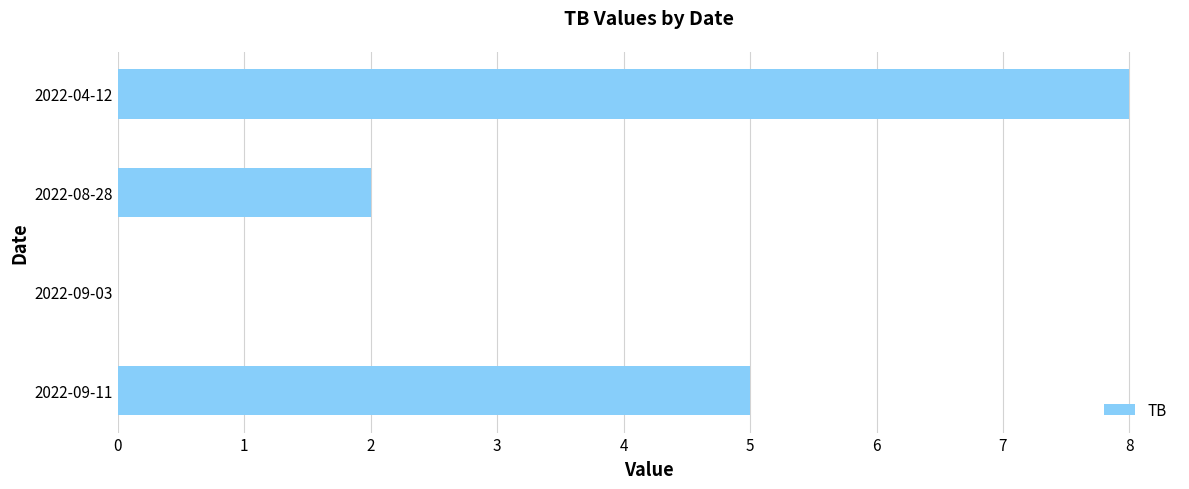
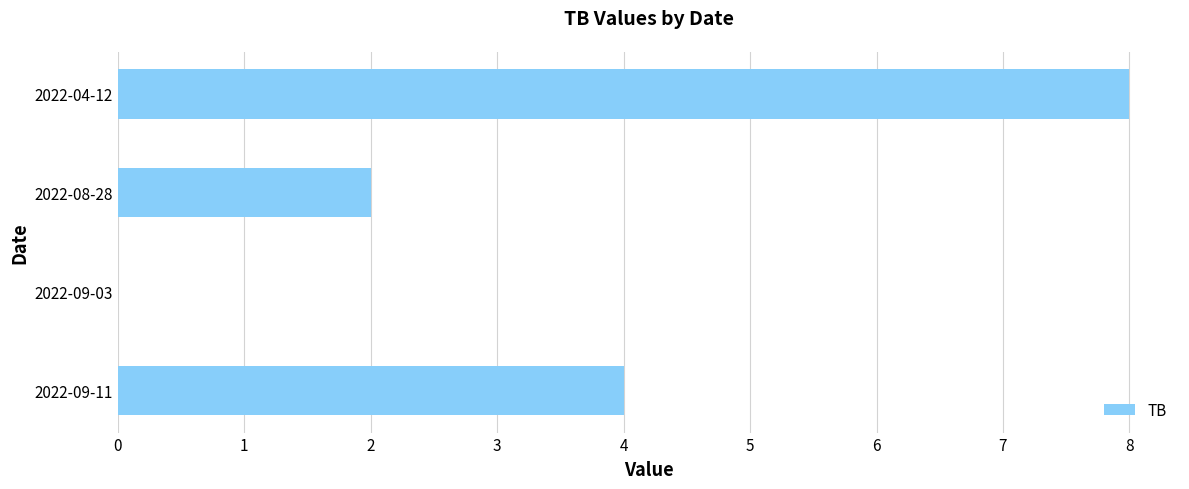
2022-09-11: 5 -> 4
